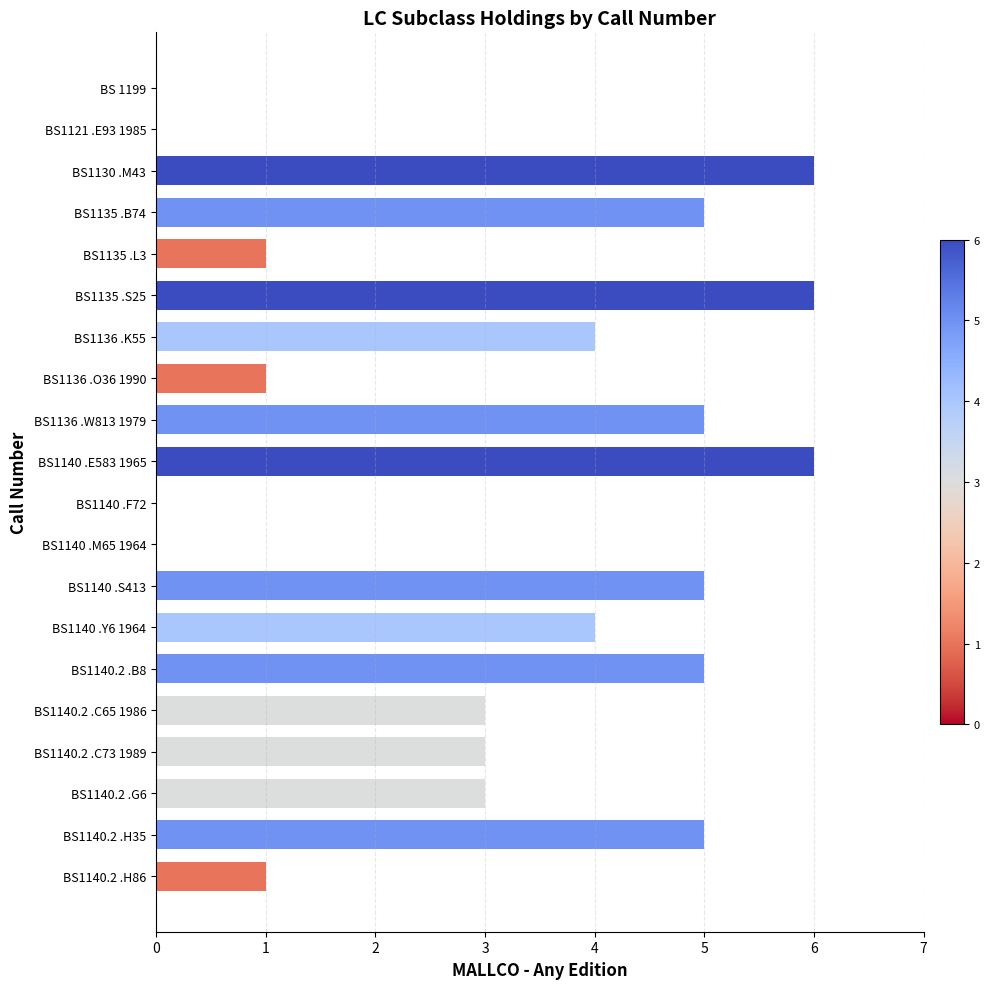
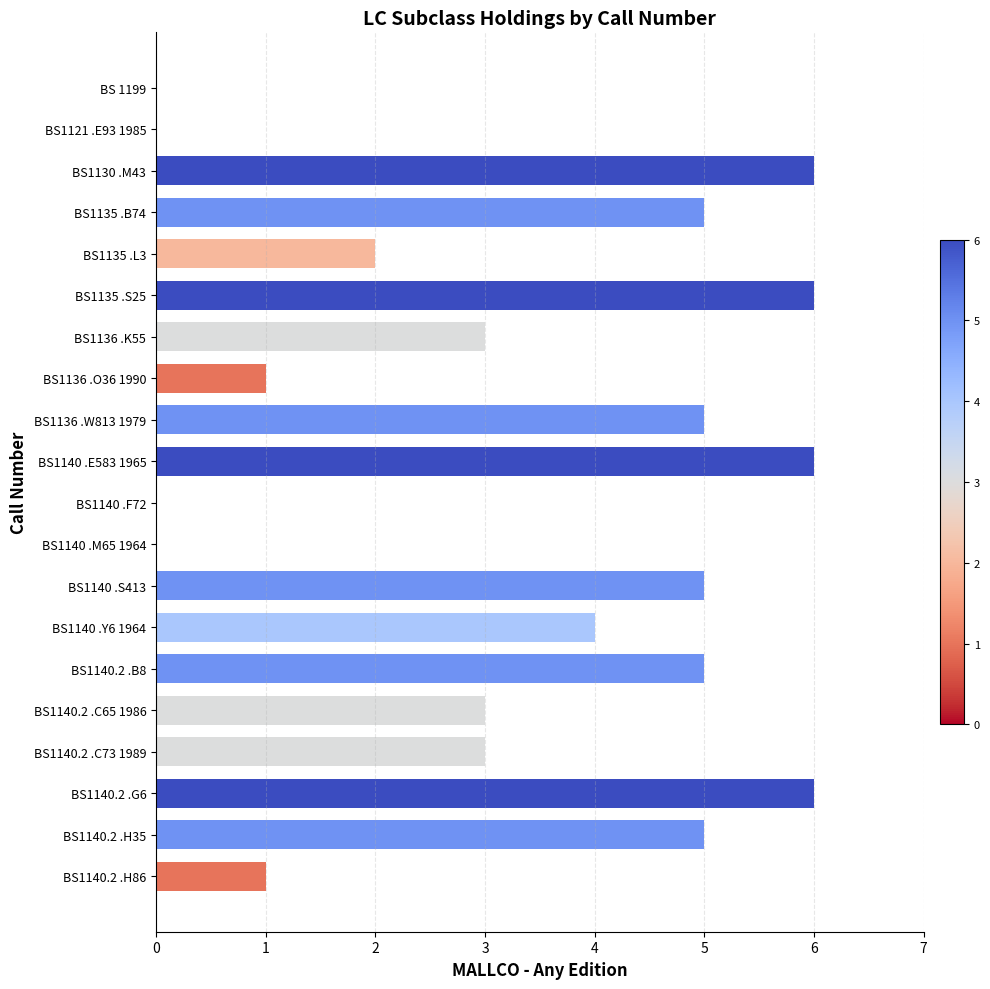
BS1135 .L3: 1 -> 2
BS1136 .K55: 4 -> 3
BS1140.2 .G6: 3 -> 6
